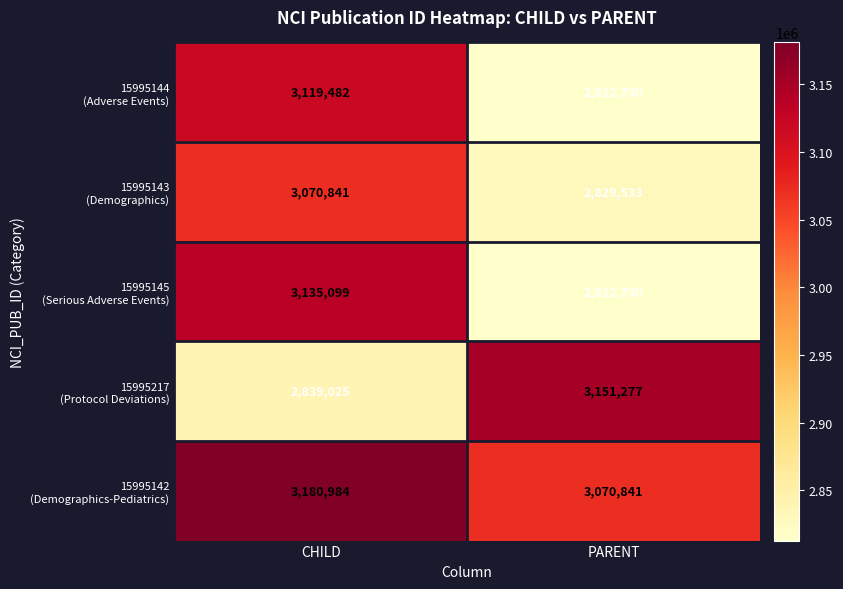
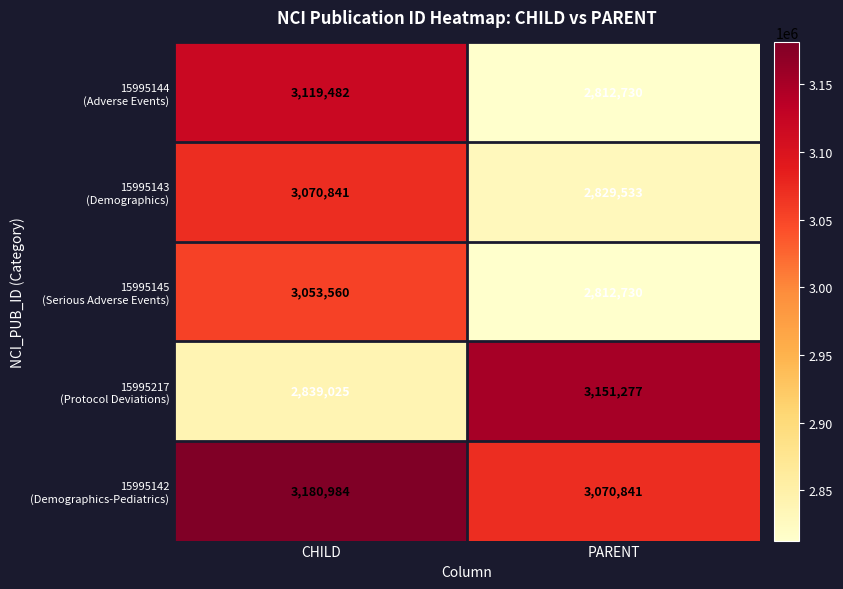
15995145 (Serious Adverse Events), CHILD: 3,135,099 -> 3,053,560
